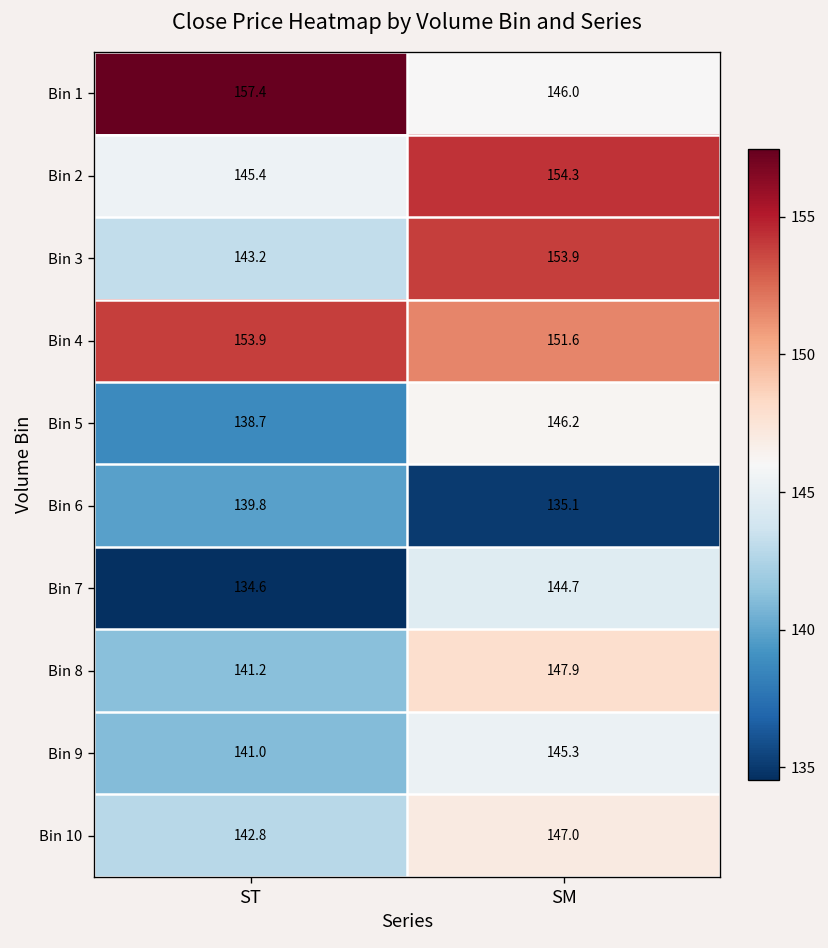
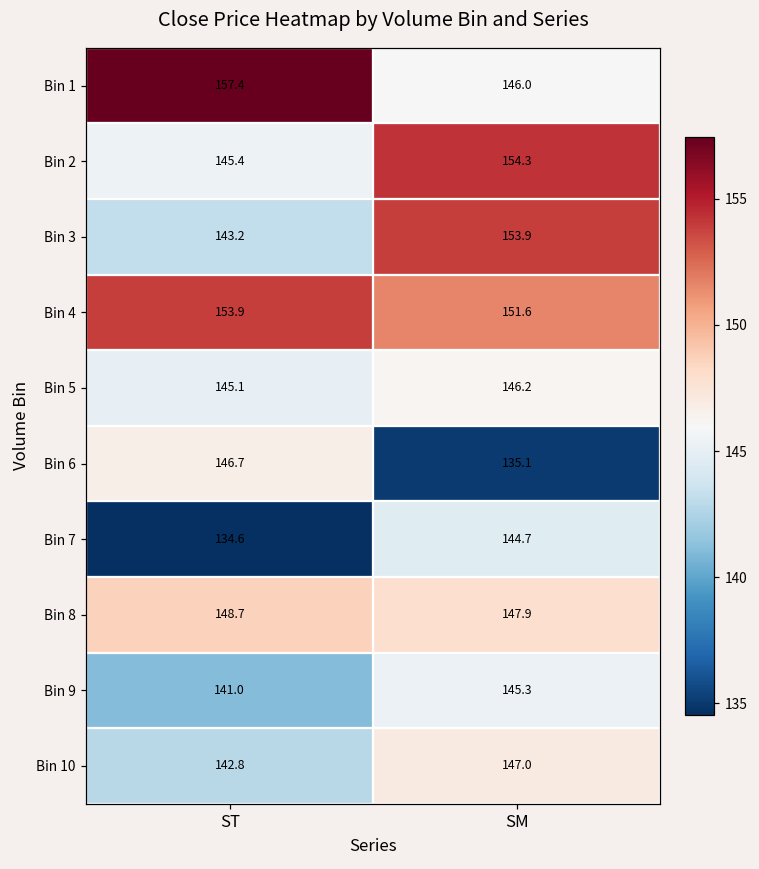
Bin 5, ST: 138.7 -> 145.1
Bin 6, ST: 139.8 -> 146.7
Bin 8, ST: 141.2 -> 148.7
